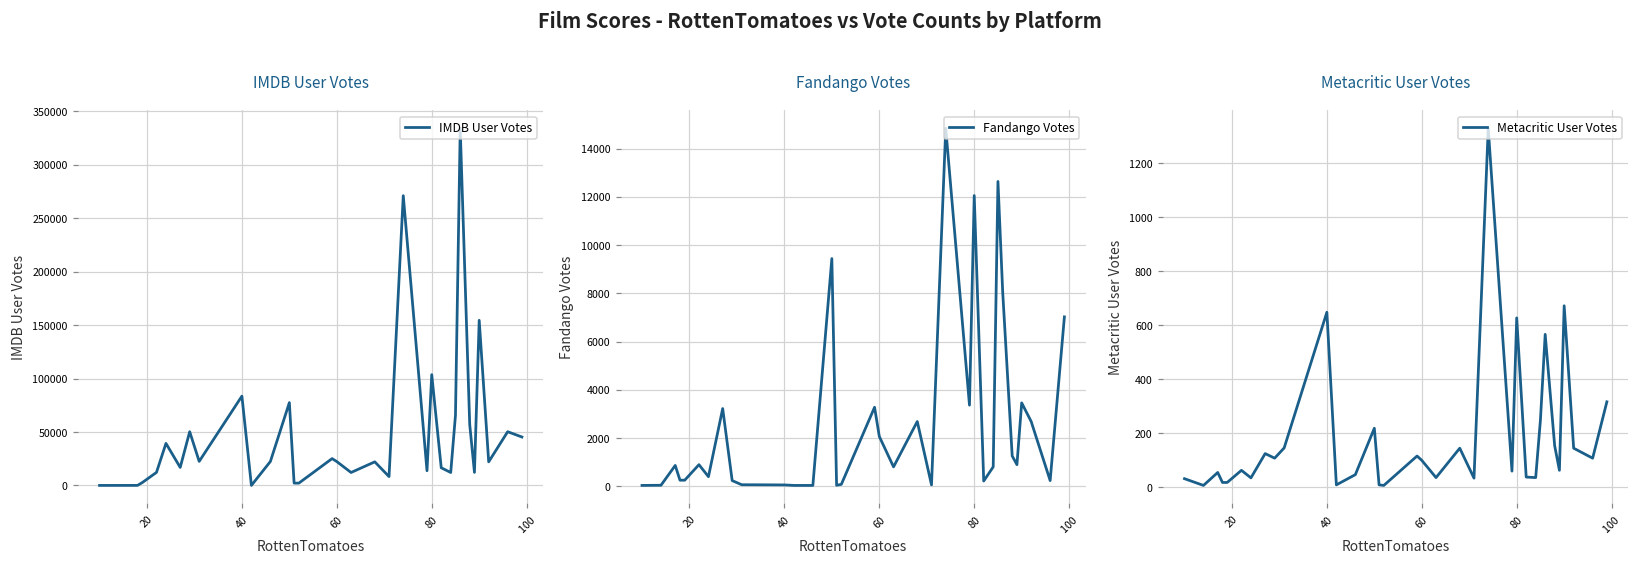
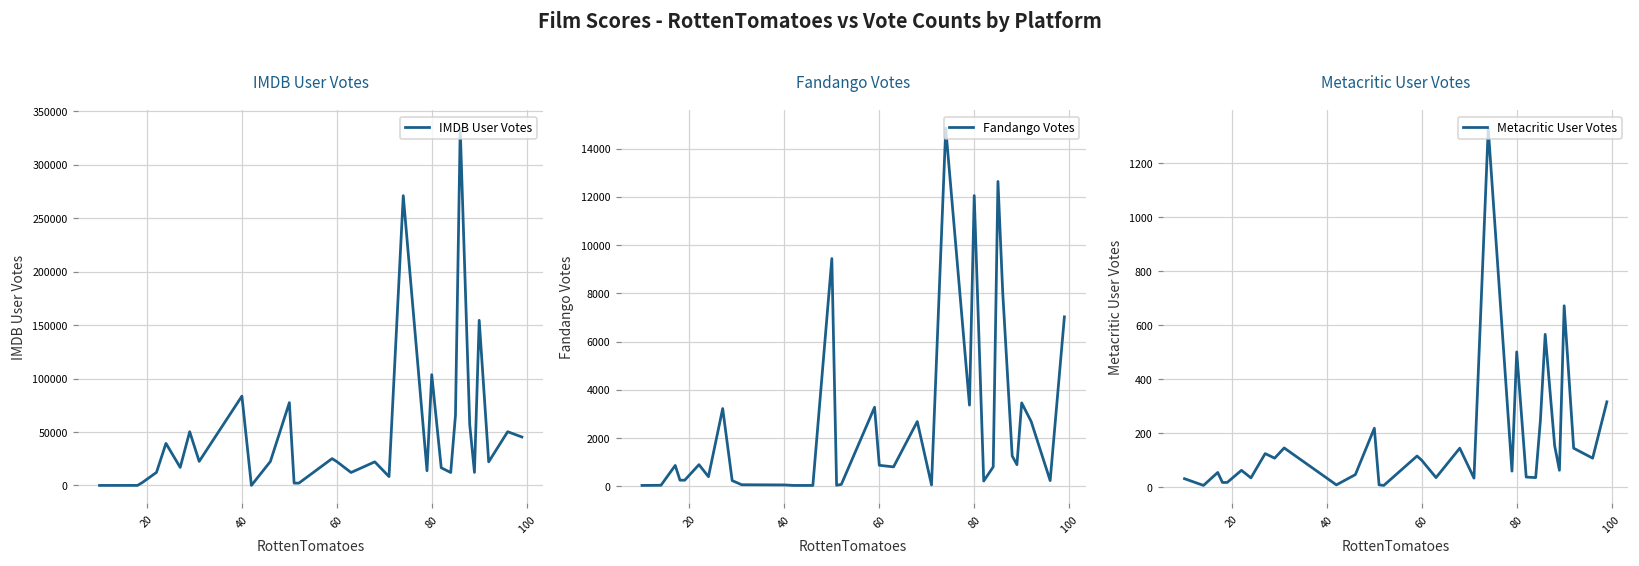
Fandango Votes, 60: 2100 -> 900
Metacritic User Votes, 40: 650 -> 30
Metacritic User Votes, 80: 630 -> 500
